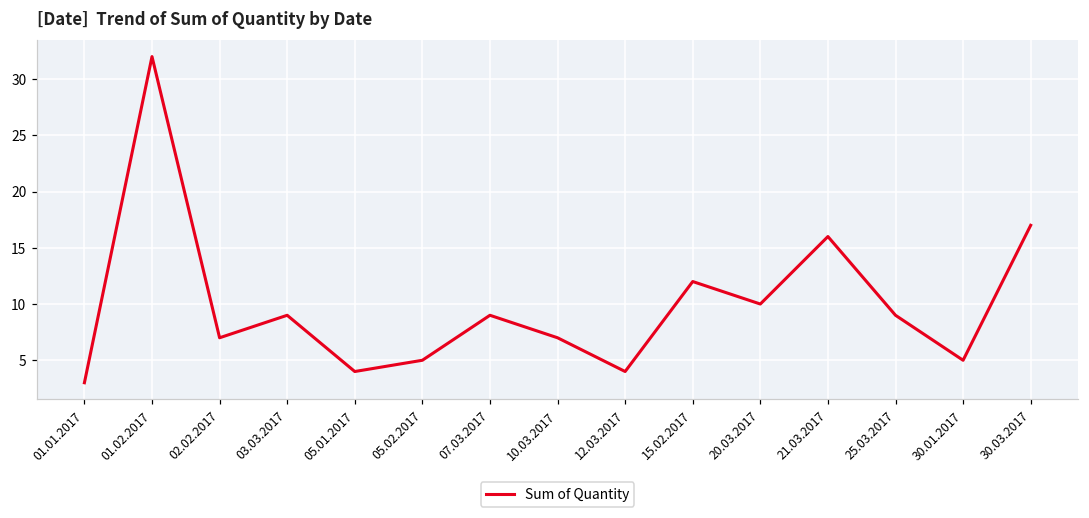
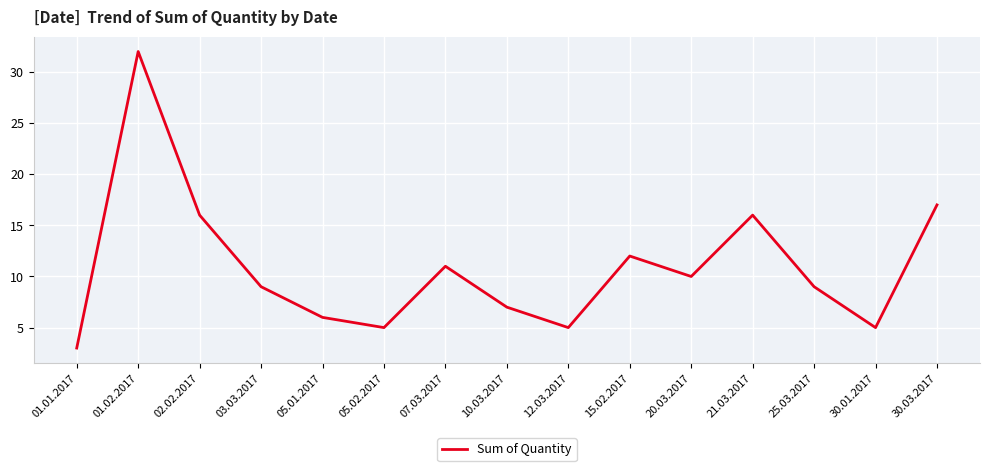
02.02.2017: 7 -> 16
05.01.2017: 4 -> 6
07.03.2017: 9 -> 11
12.03.2017: 4 -> 5
